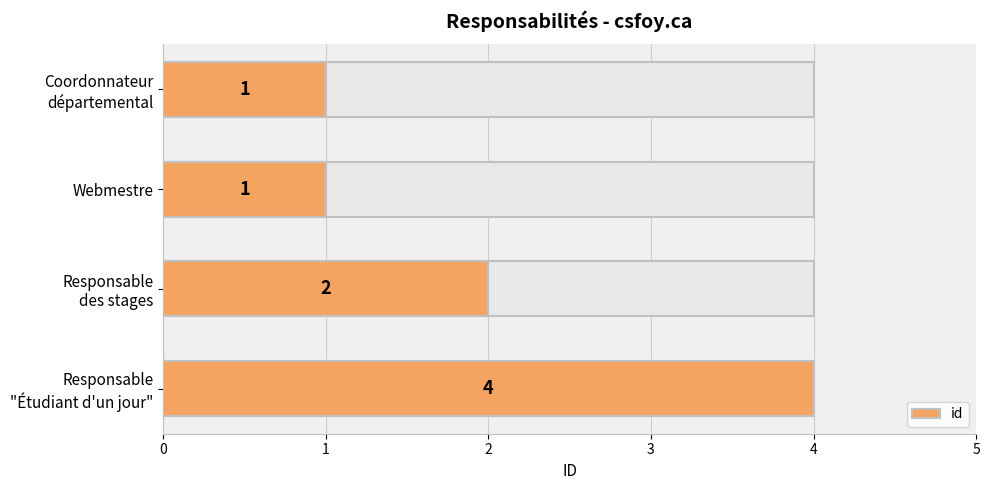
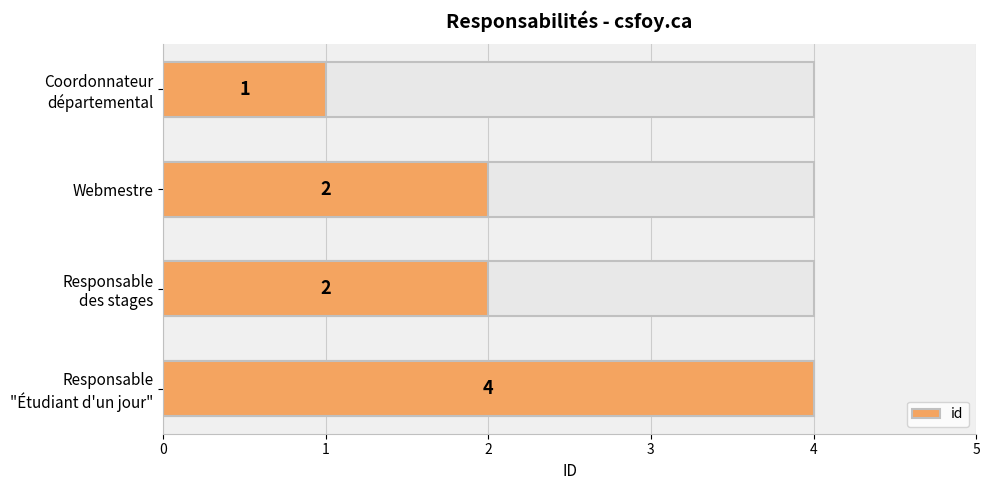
id, Webmestre: 1 -> 2
